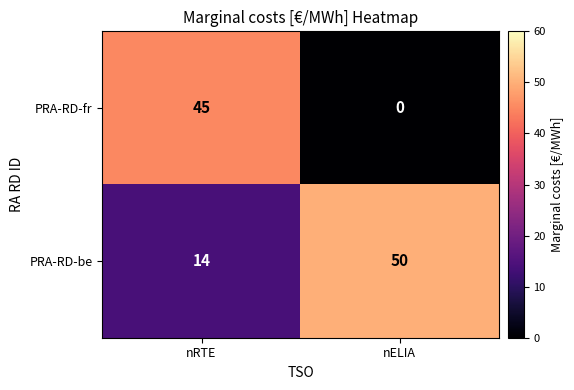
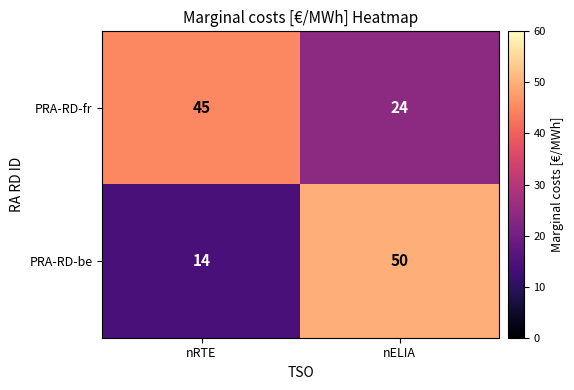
PRA-RD-fr, nELIA: 0 -> 24
